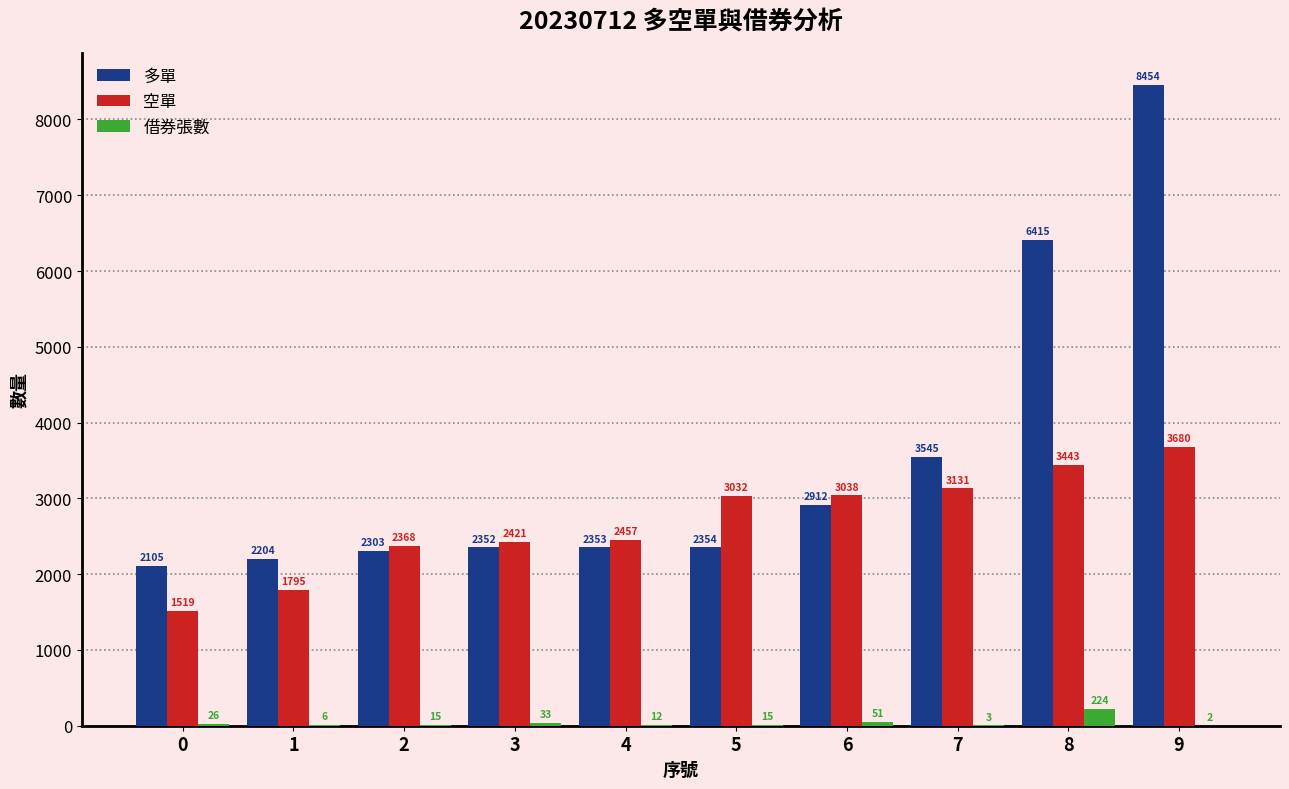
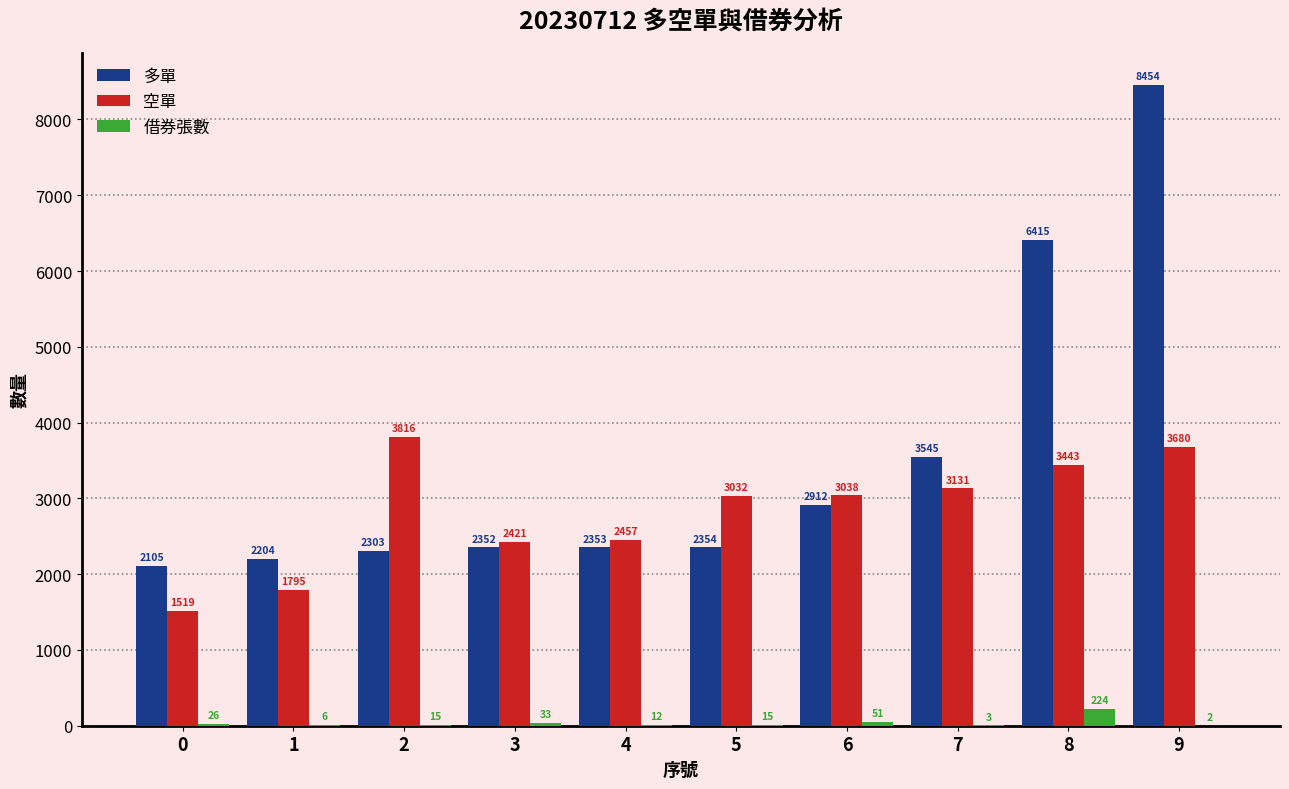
空單, 2: 2368 -> 3816
